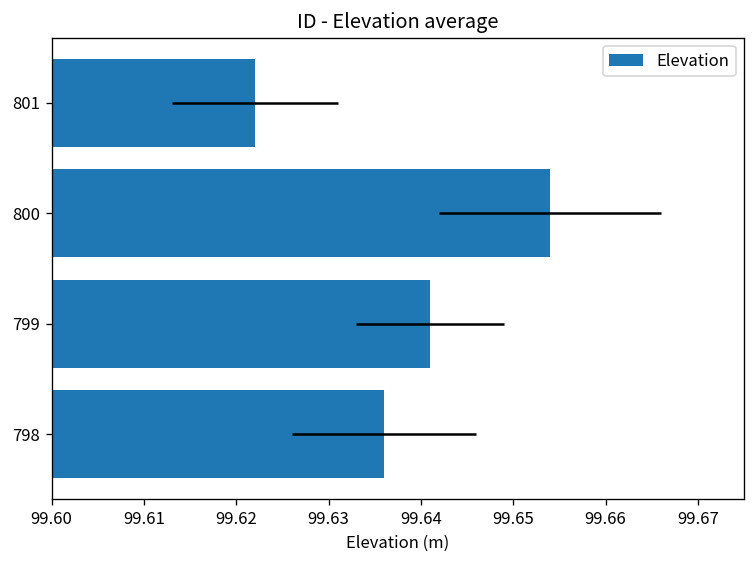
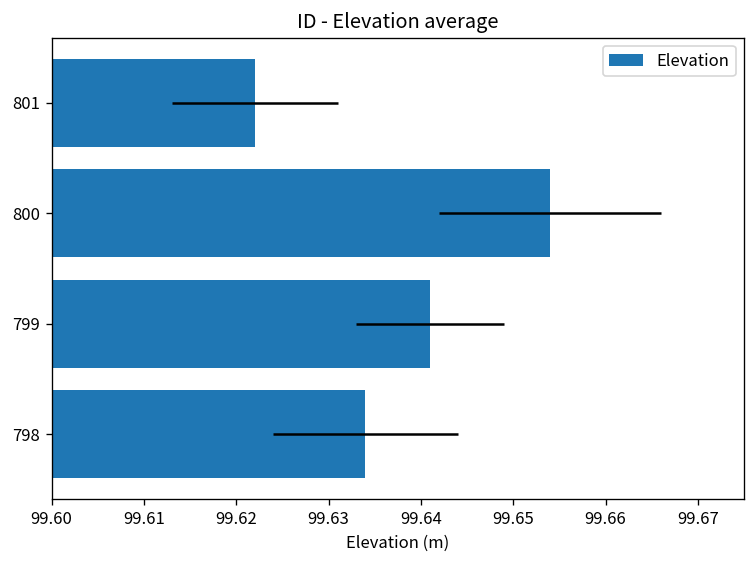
798: 99.636 -> 99.634
